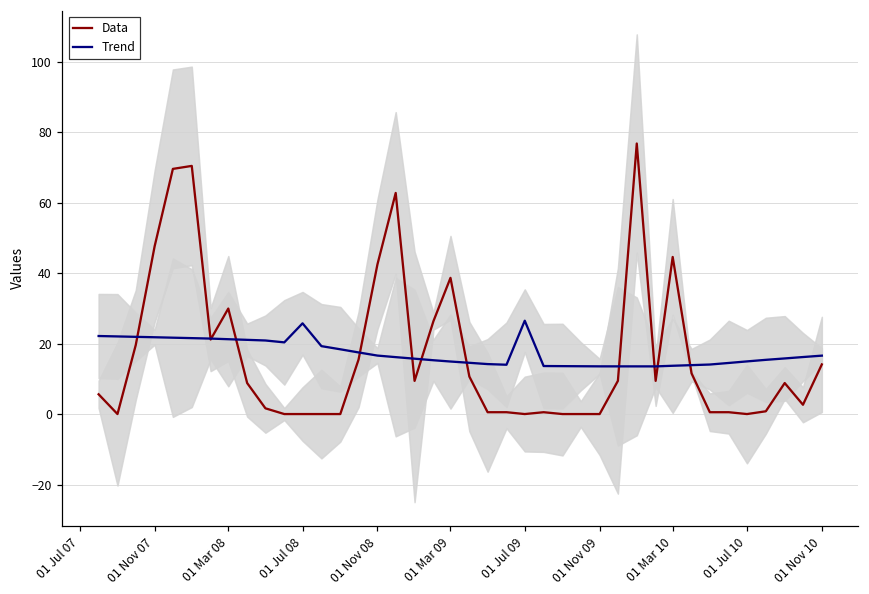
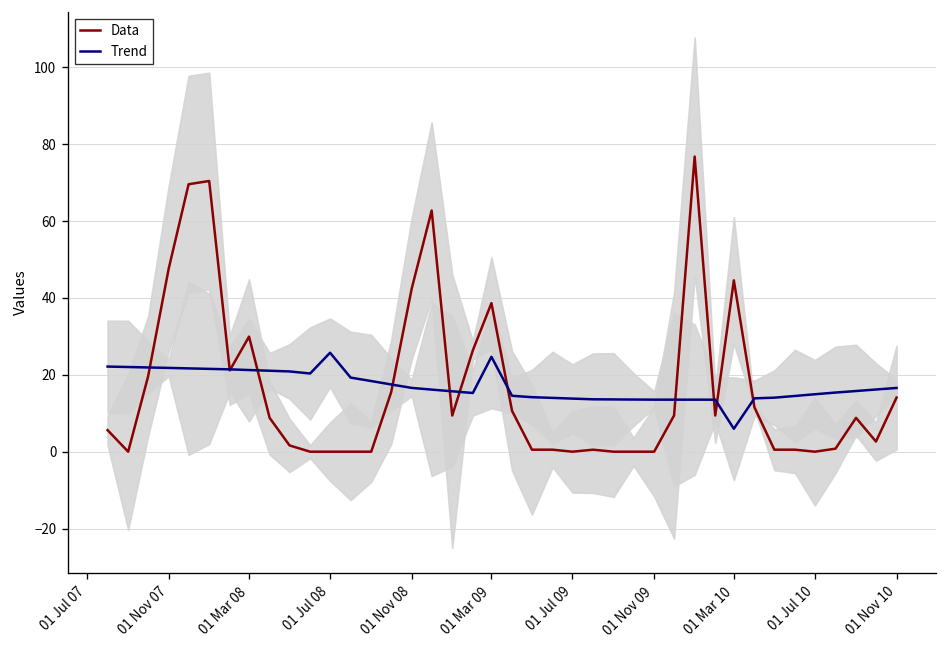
Trend, 01 Mar 09: 15 -> 25
Trend, 01 Jul 09: 26 -> 14
Trend, 01 Mar 10: 14 -> 6
